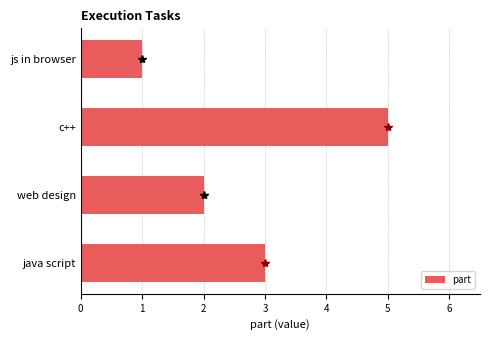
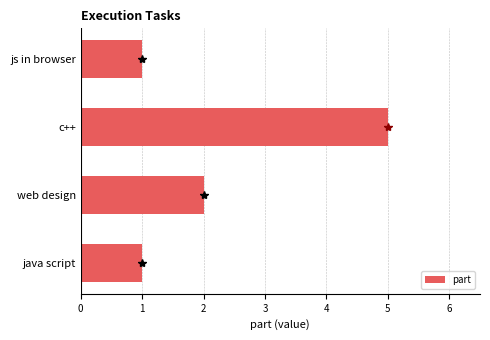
part, java script: 3 -> 1
